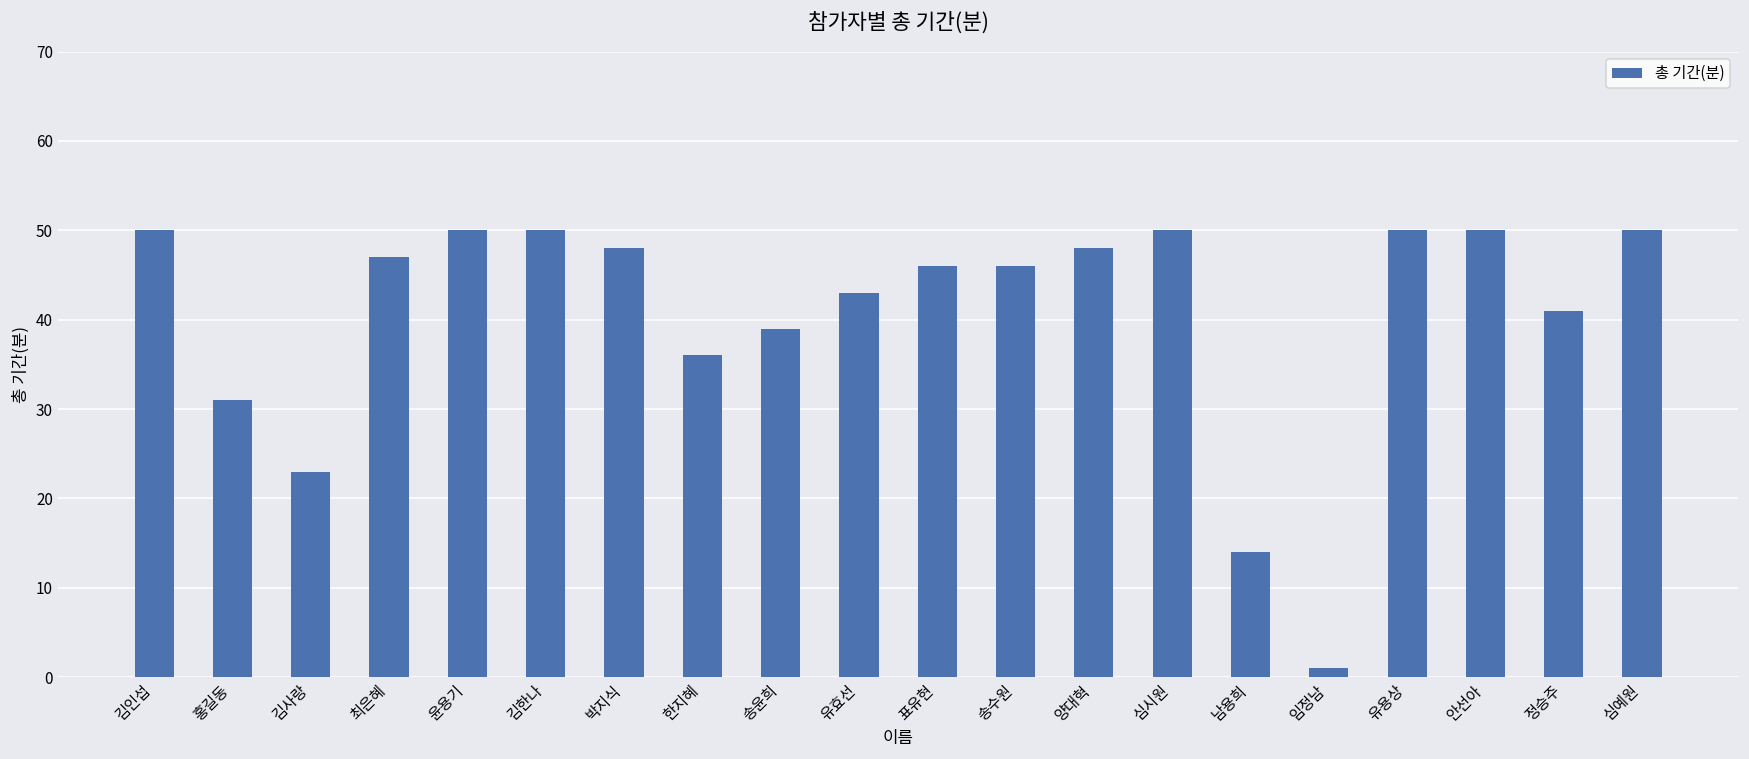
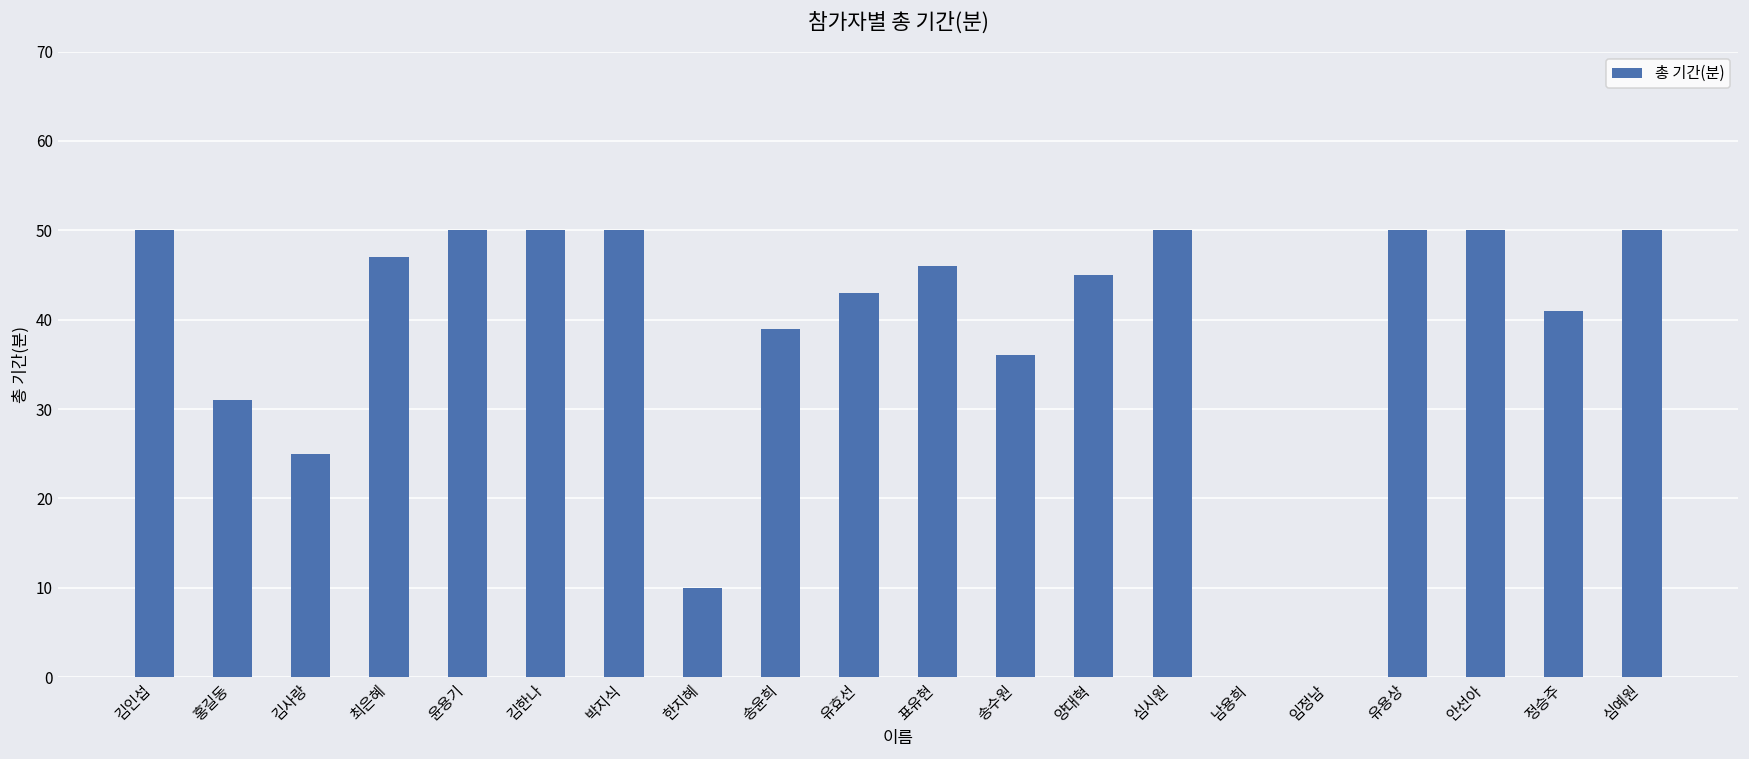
김사랑: 23 -> 25
박지식: 48 -> 50
한지혜: 36 -> 10
송수원: 46 -> 36
양대혁: 48 -> 45
남용희: 14 -> 0
임정남: 1 -> 0
